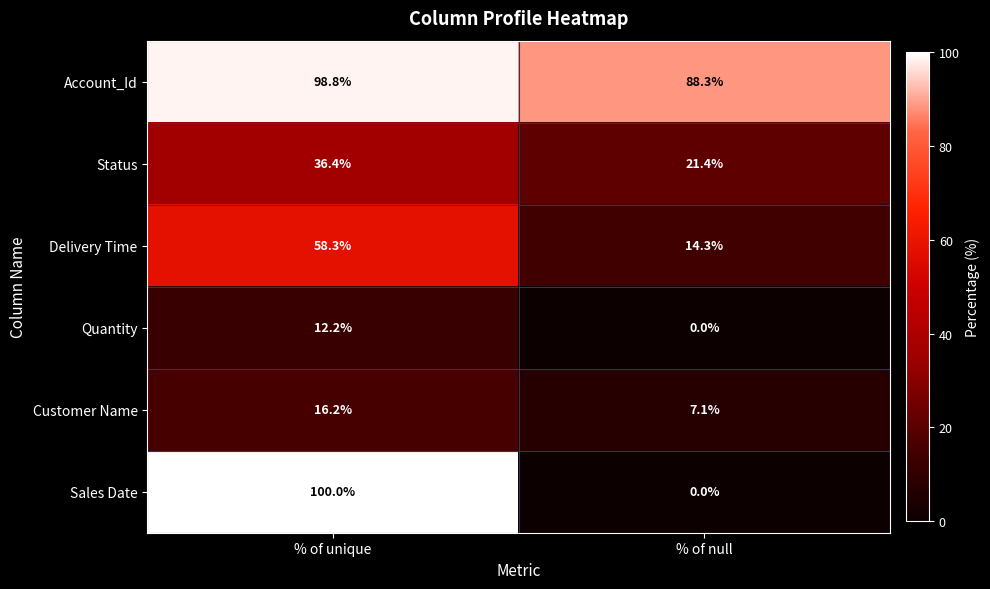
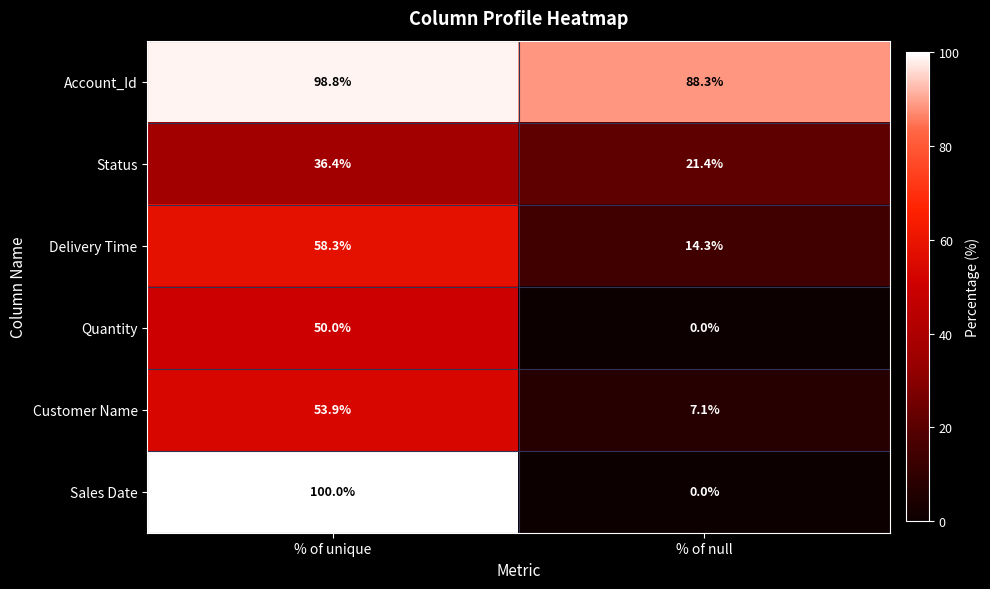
Quantity, % of unique: 12.2% -> 50.0%
Customer Name, % of unique: 16.2% -> 53.9%
